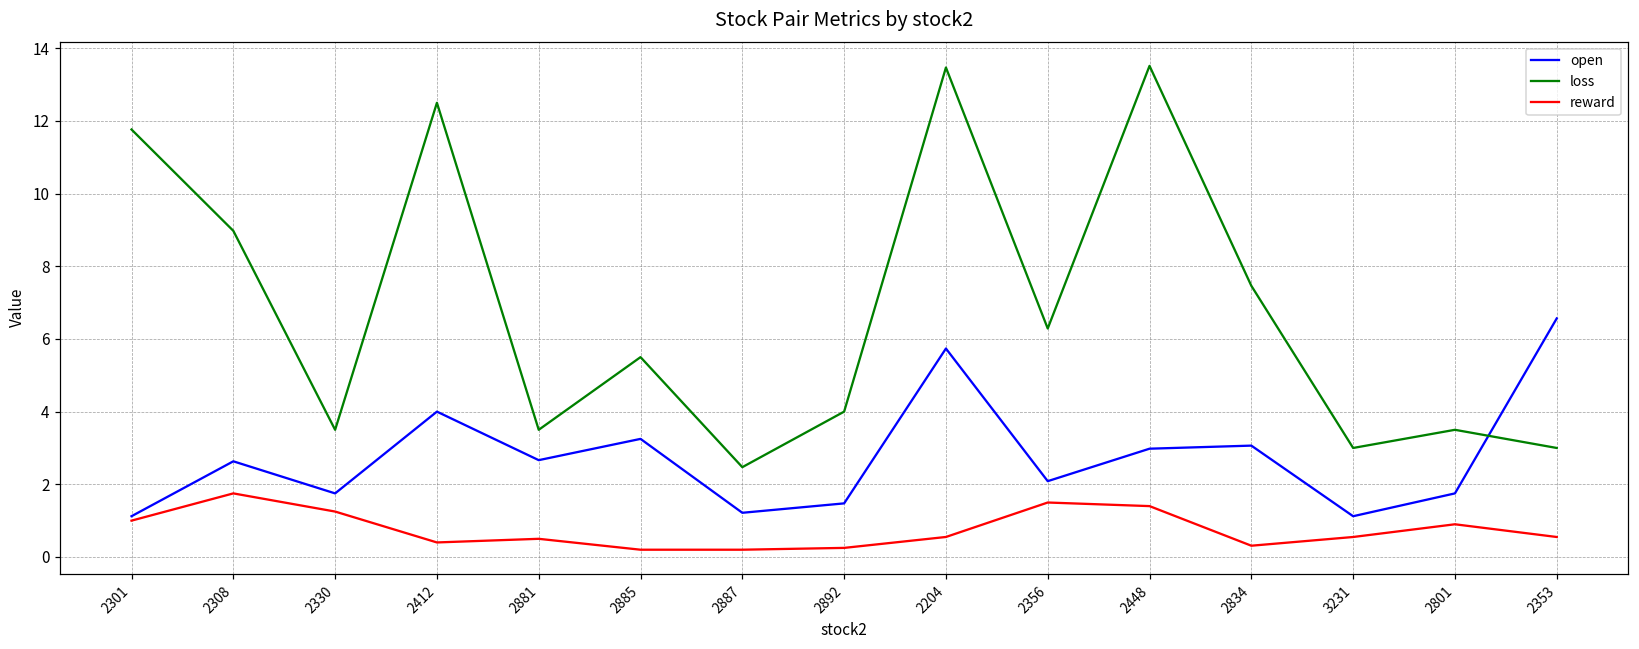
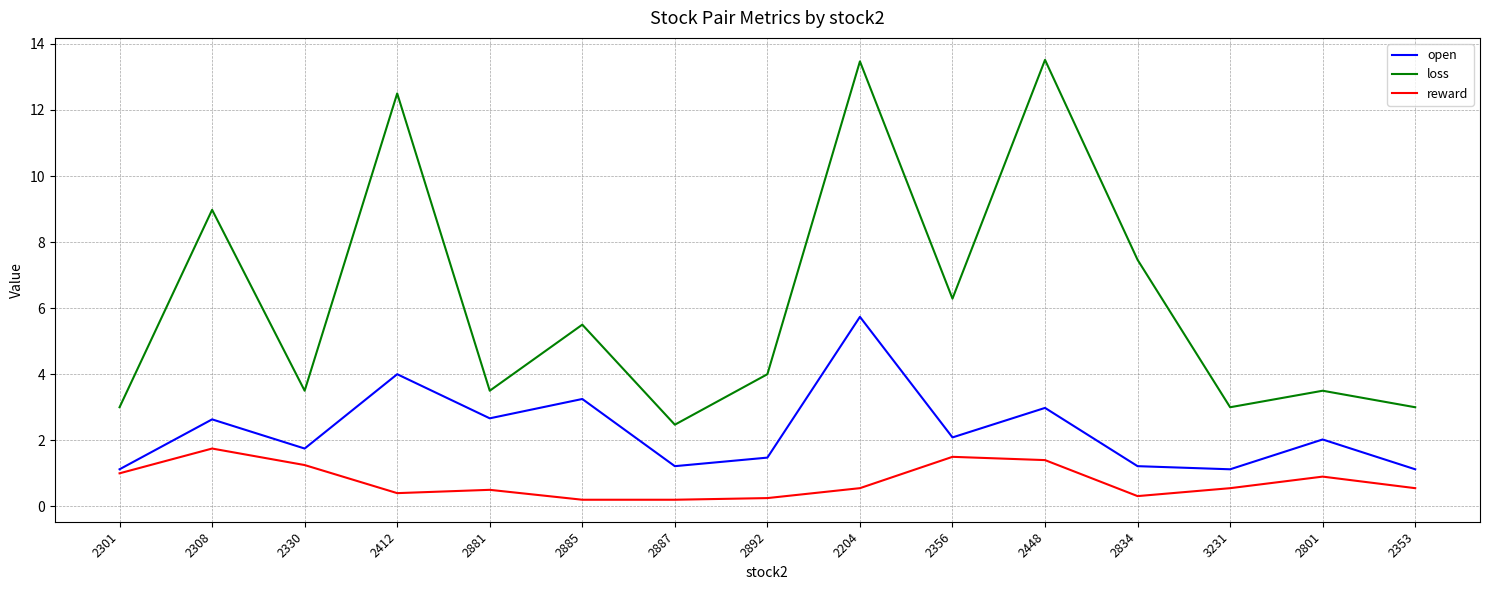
loss, 2301: 11.8 -> 3.0
open, 2834: 3.1 -> 1.2
open, 2801: 1.7 -> 2.0
open, 2353: 6.6 -> 1.1
